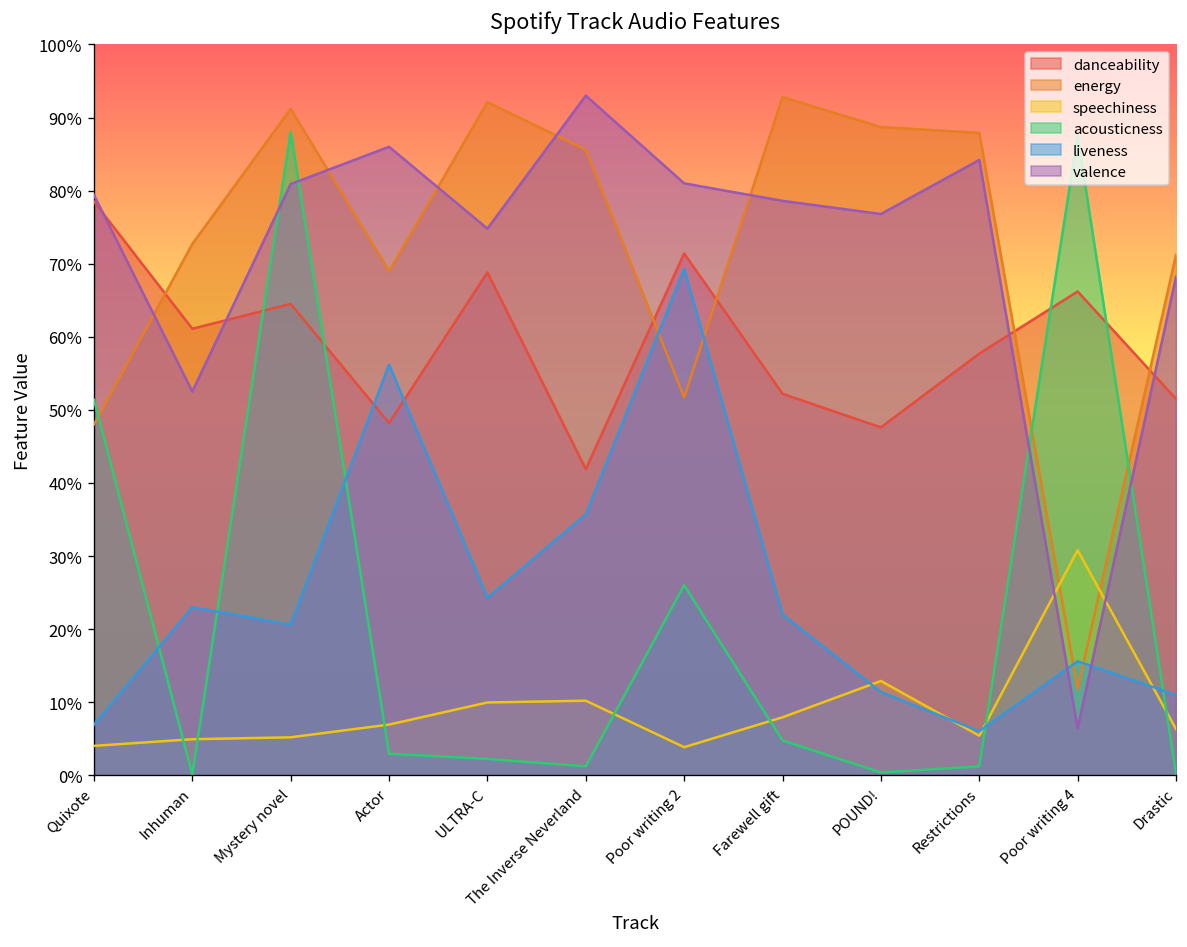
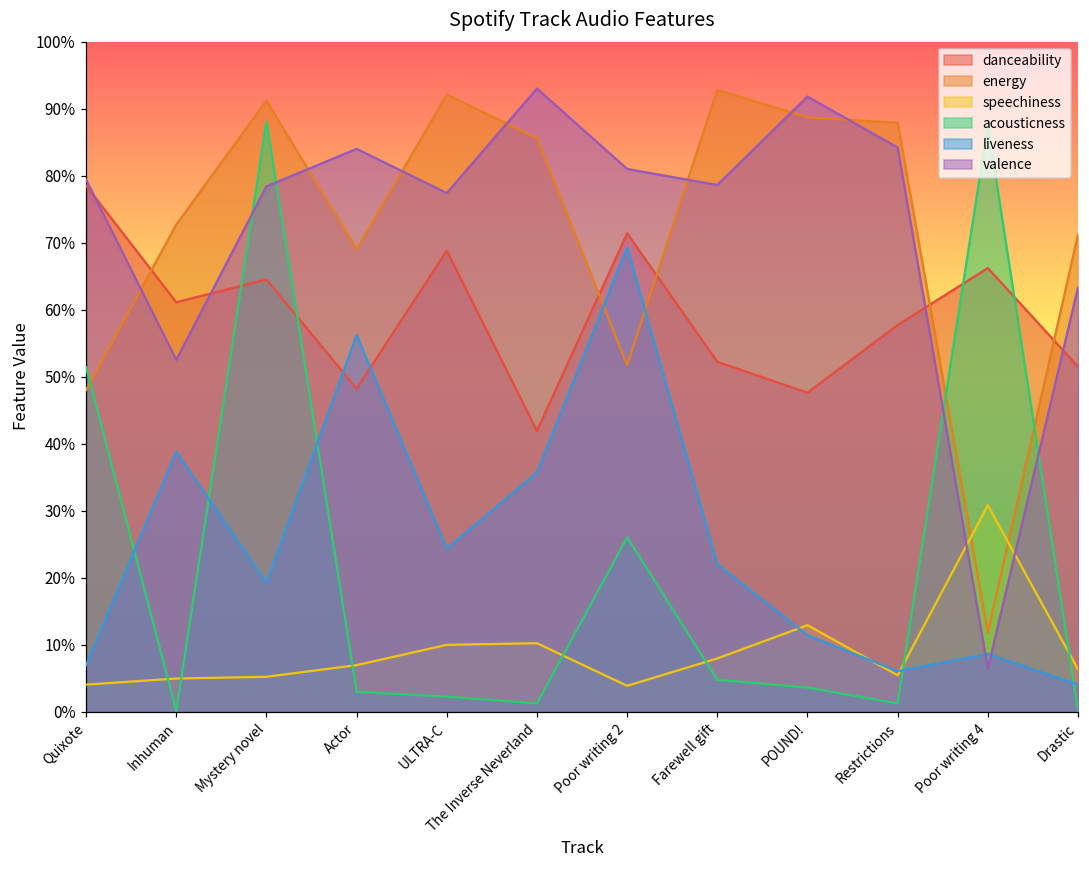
liveness, Inhuman: 23% -> 39%
liveness, Mystery novel: 21% -> 19%
valence, Mystery novel: 81% -> 78%
valence, Actor: 86% -> 84%
valence, ULTRA-C: 75% -> 77%
acousticness, POUND!: 0% -> 4%
valence, POUND!: 77% -> 92%
liveness, Poor writing 4: 16% -> 9%
liveness, Drastic: 11% -> 4%
valence, Drastic: 68% -> 63%
